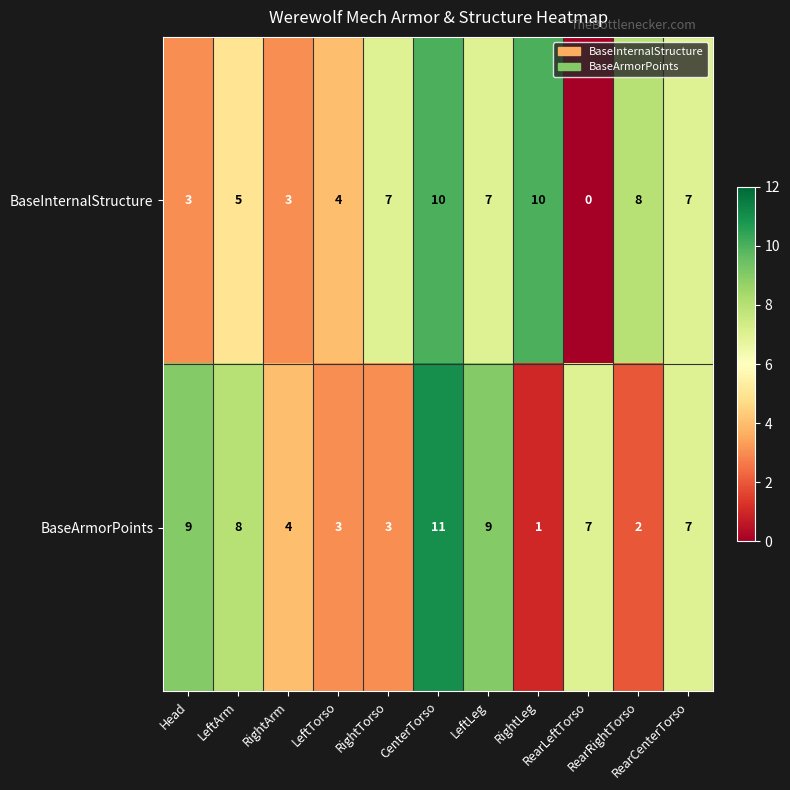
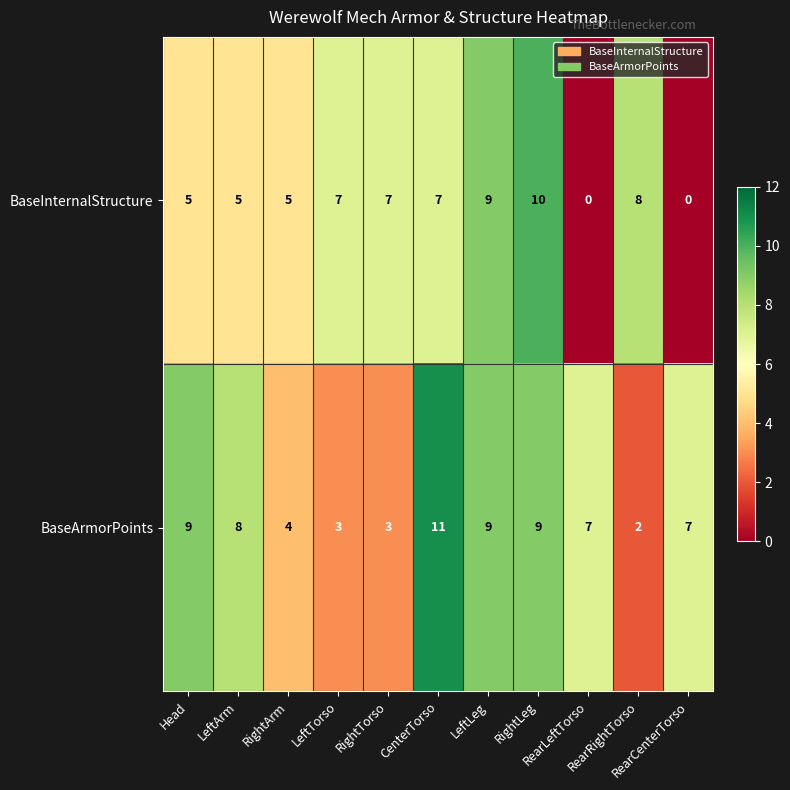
BaseInternalStructure, Head: 3 -> 5
BaseInternalStructure, RightArm: 3 -> 5
BaseInternalStructure, LeftTorso: 4 -> 7
BaseInternalStructure, CenterTorso: 10 -> 7
BaseInternalStructure, LeftLeg: 7 -> 9
BaseInternalStructure, RearCenterTorso: 7 -> 0
BaseArmorPoints, RightLeg: 1 -> 9
